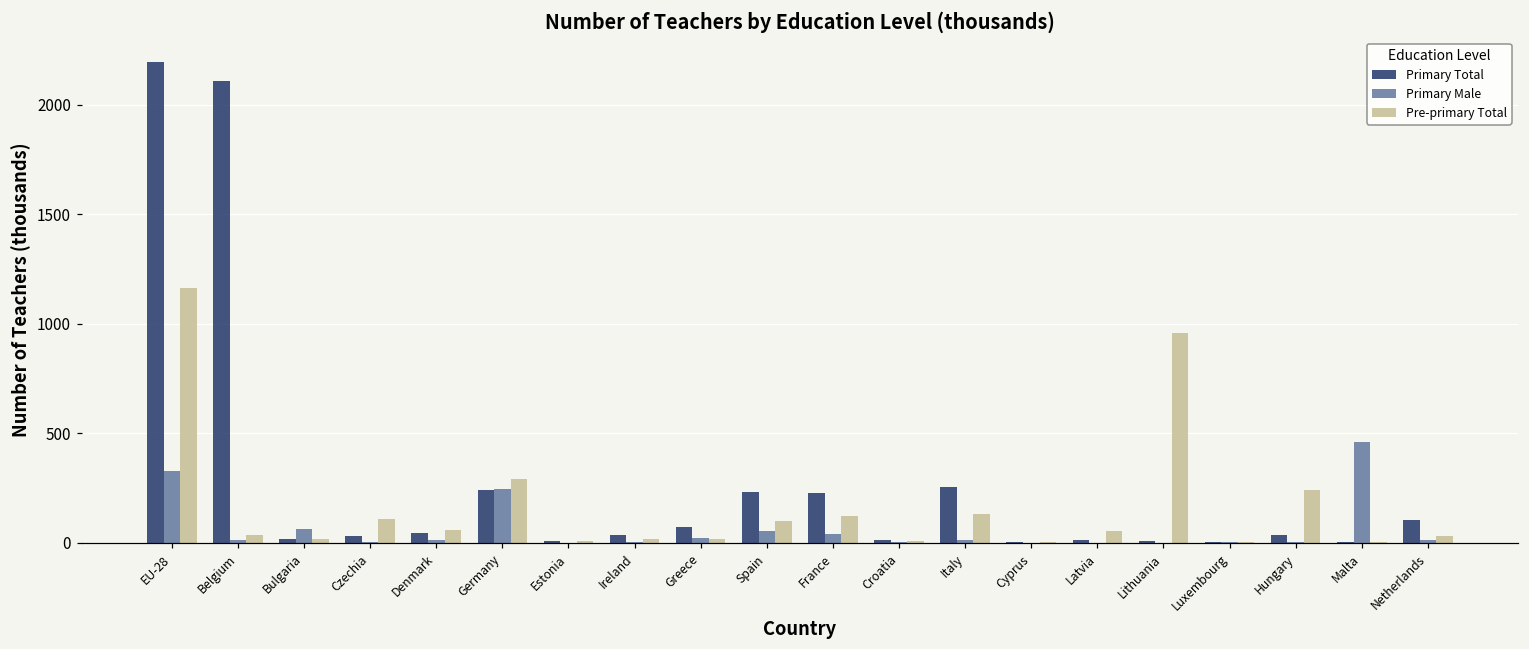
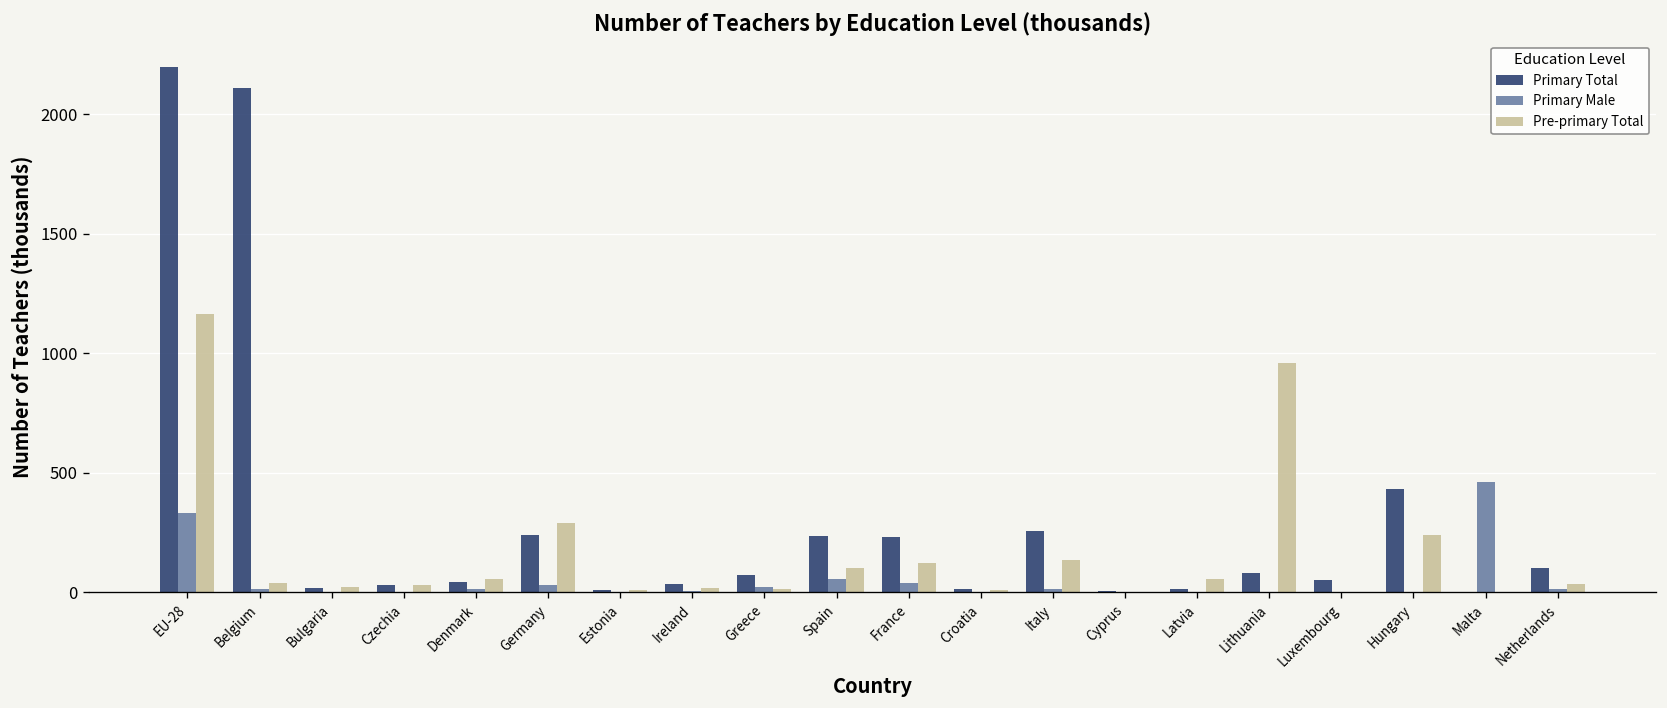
Primary Male, Bulgaria: 60 -> 0
Pre-primary Total, Czechia: 110 -> 30
Primary Male, Germany: 250 -> 30
Primary Total, Lithuania: 10 -> 80
Primary Total, Luxembourg: 0 -> 50
Primary Total, Hungary: 40 -> 430
